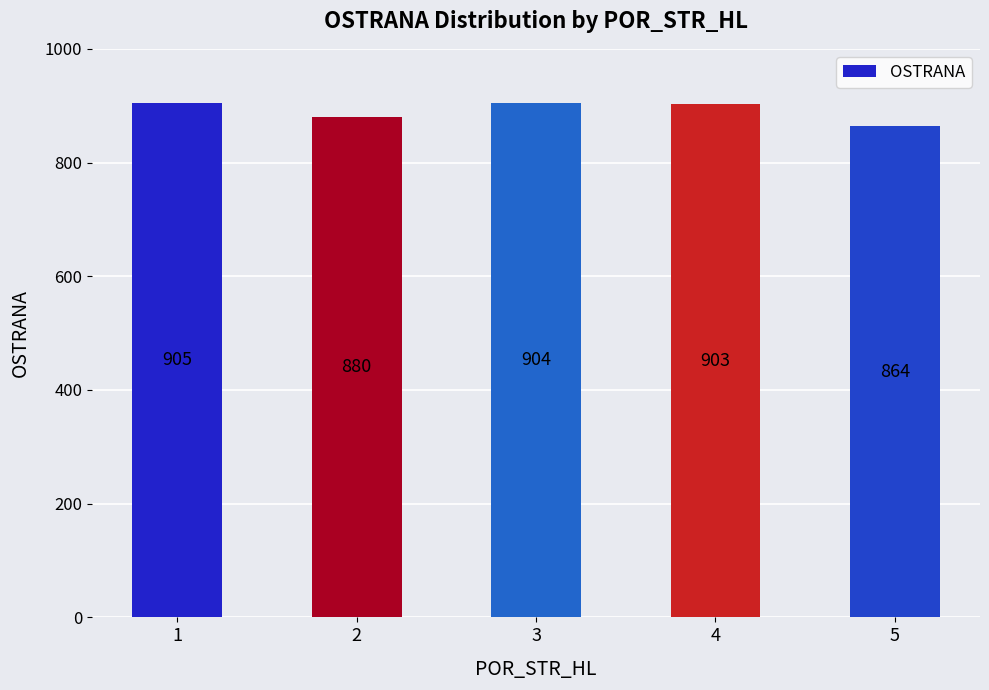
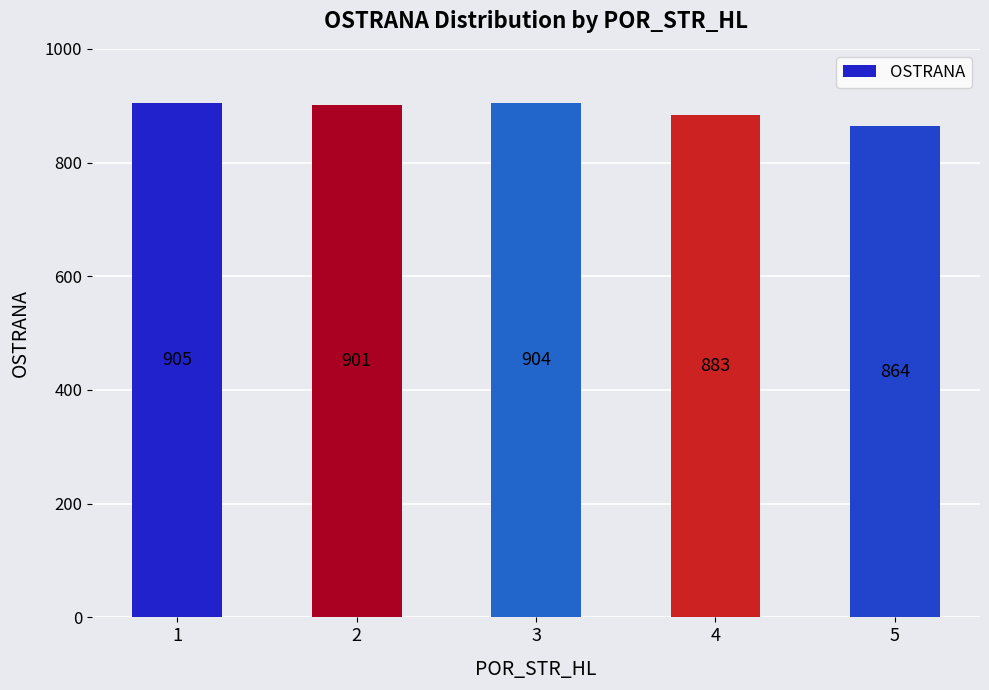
2: 880 -> 901
4: 903 -> 883
